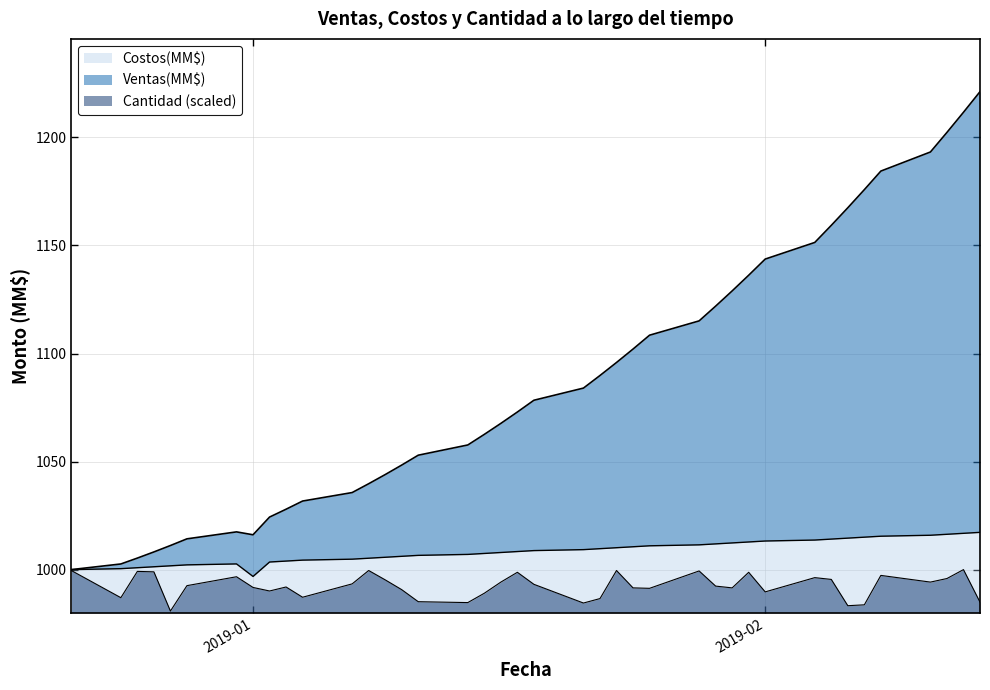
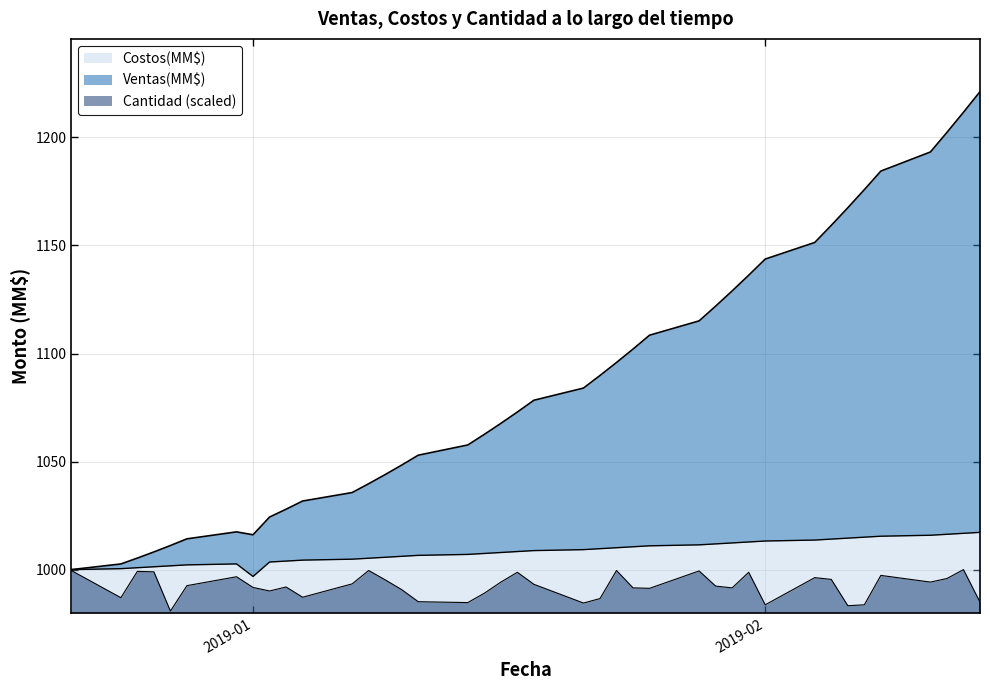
Cantidad (scaled), 2019-02: 990 -> 984
